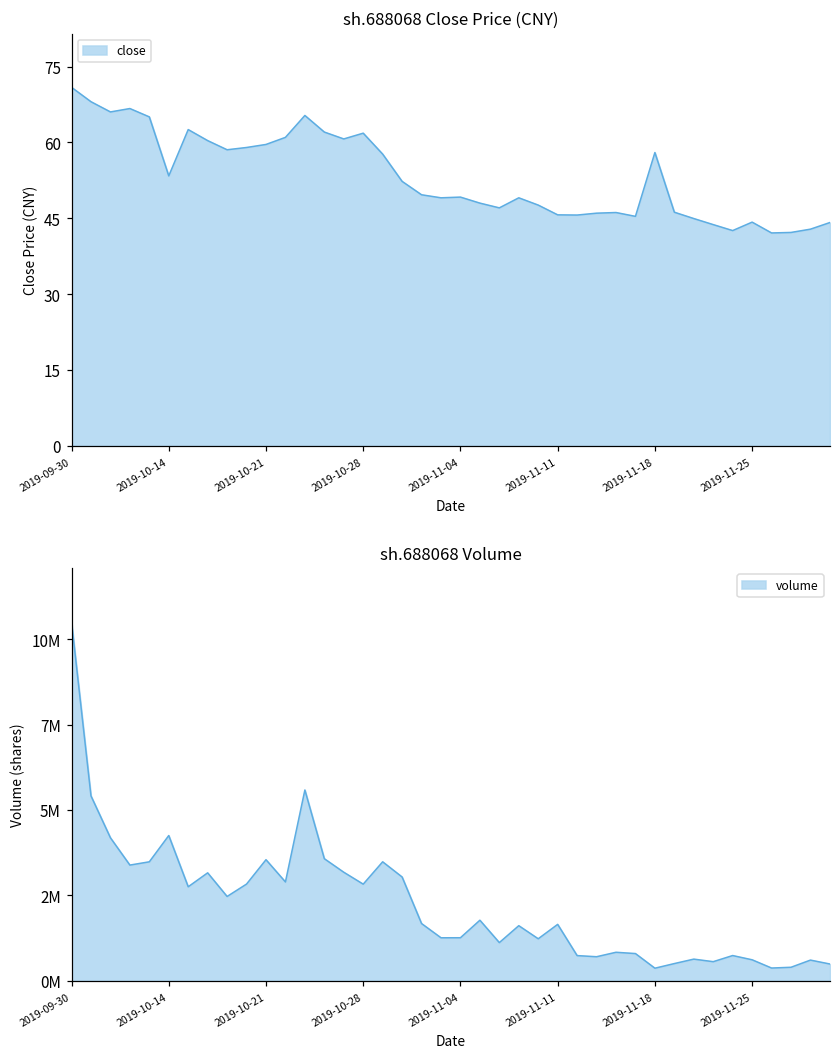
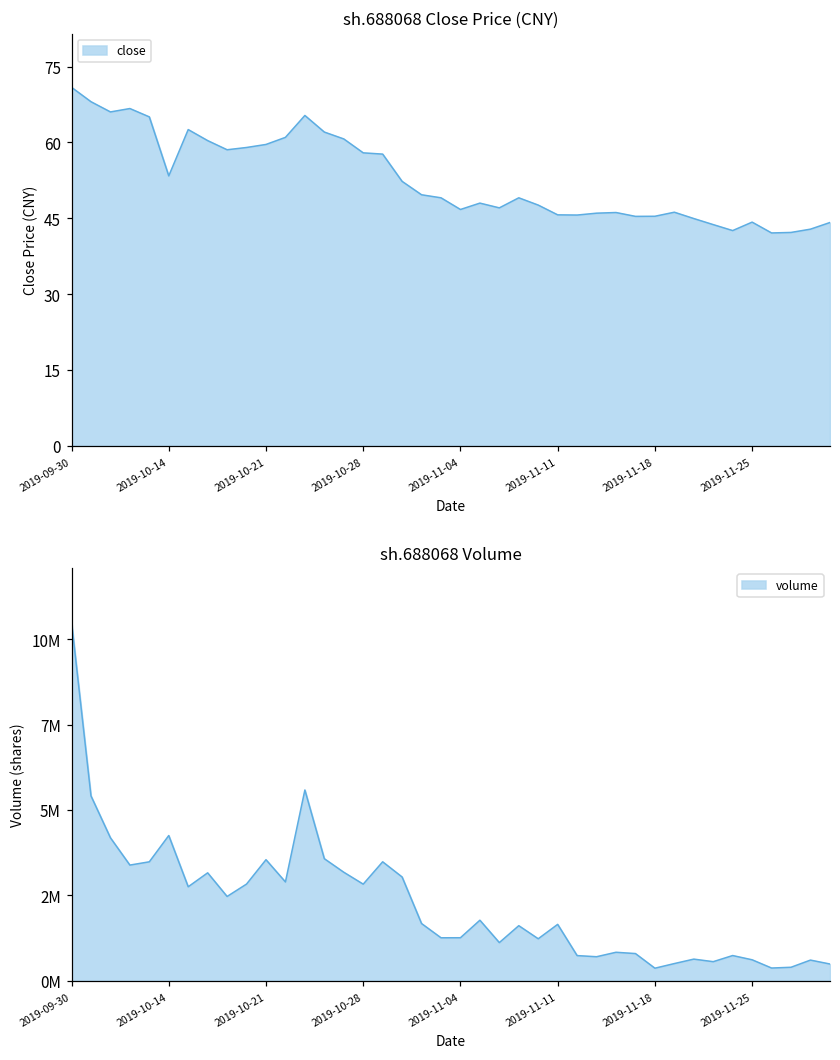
sh.688068 Close Price (CNY), 2019-10-28: 62 -> 58
sh.688068 Close Price (CNY), 2019-11-04: 49 -> 47
sh.688068 Close Price (CNY), 2019-11-18: 58 -> 45
